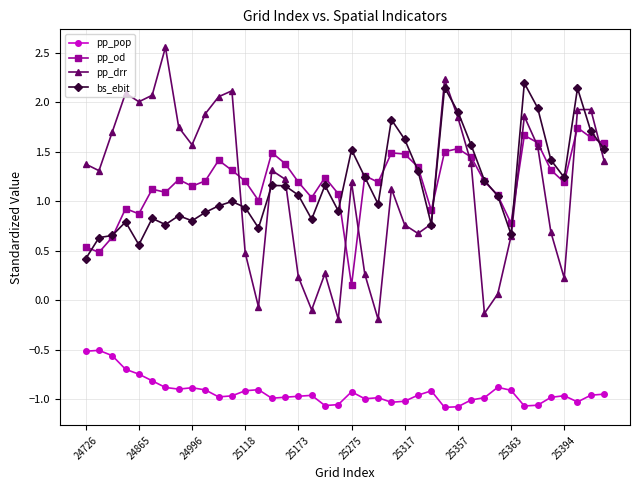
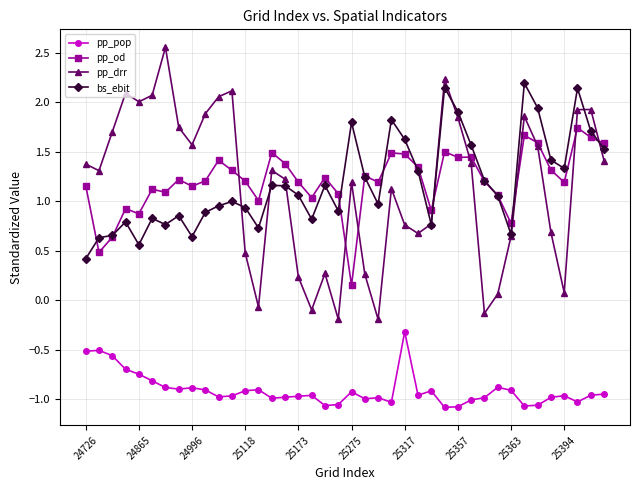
pp_od, 24726: 0.5 -> 1.2
bs_ebit, 24996: 0.8 -> 0.6
bs_ebit, 25275: 1.5 -> 1.8
pp_pop, 25317: -1.0 -> -0.3
pp_od, 25357: 1.5 -> 1.4
pp_drr, 25394: 0.2 -> 0.1
bs_ebit, 25394: 1.2 -> 1.3
